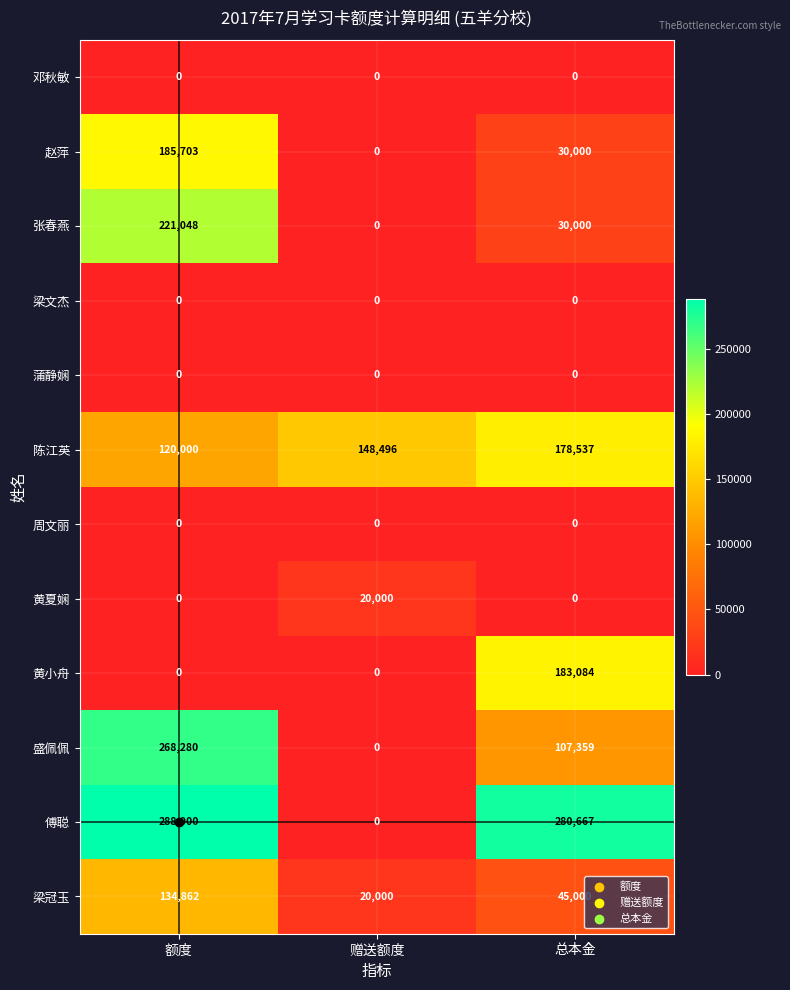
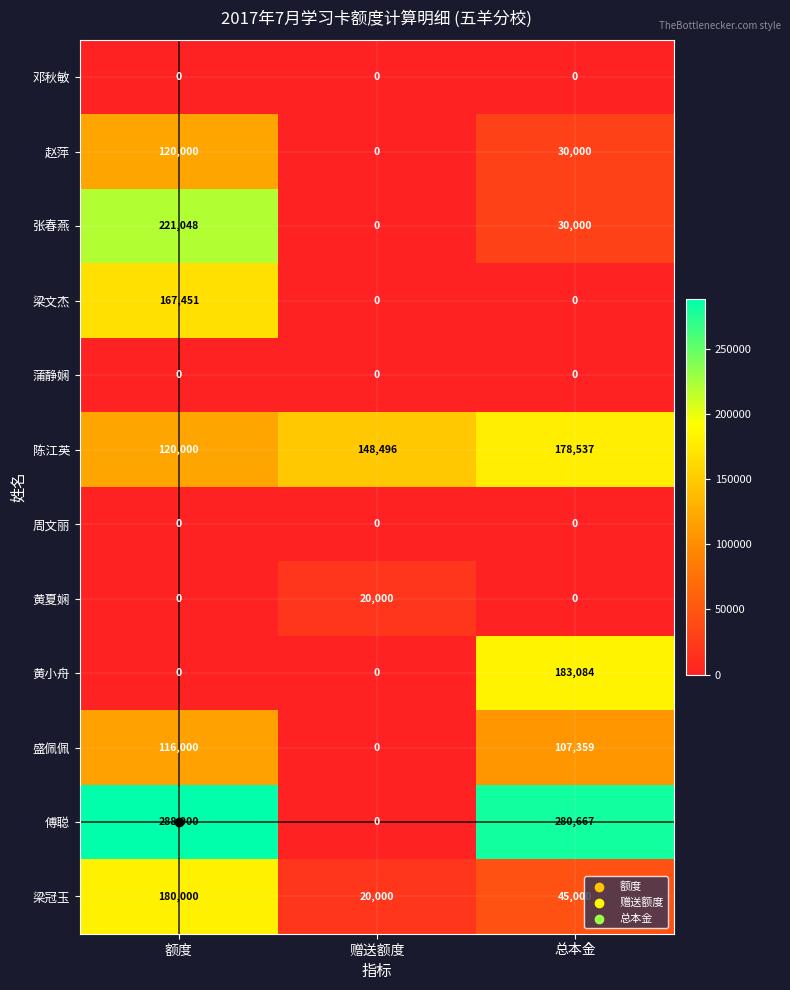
赵萍, 额度: 185,703 -> 120,000
梁文杰, 额度: 0 -> 167,451
盛佩佩, 额度: 268,280 -> 116,000
梁冠玉, 额度: 134,862 -> 180,000
